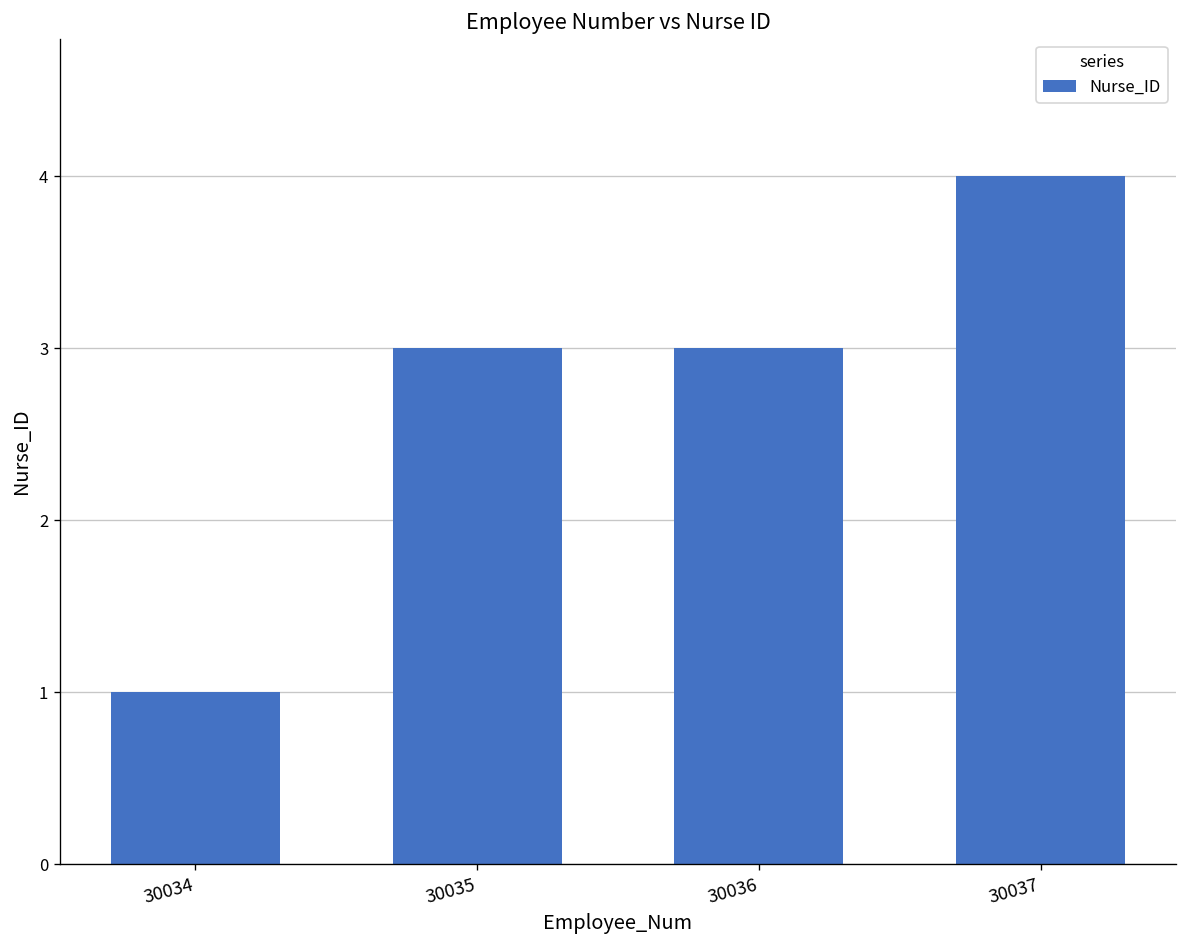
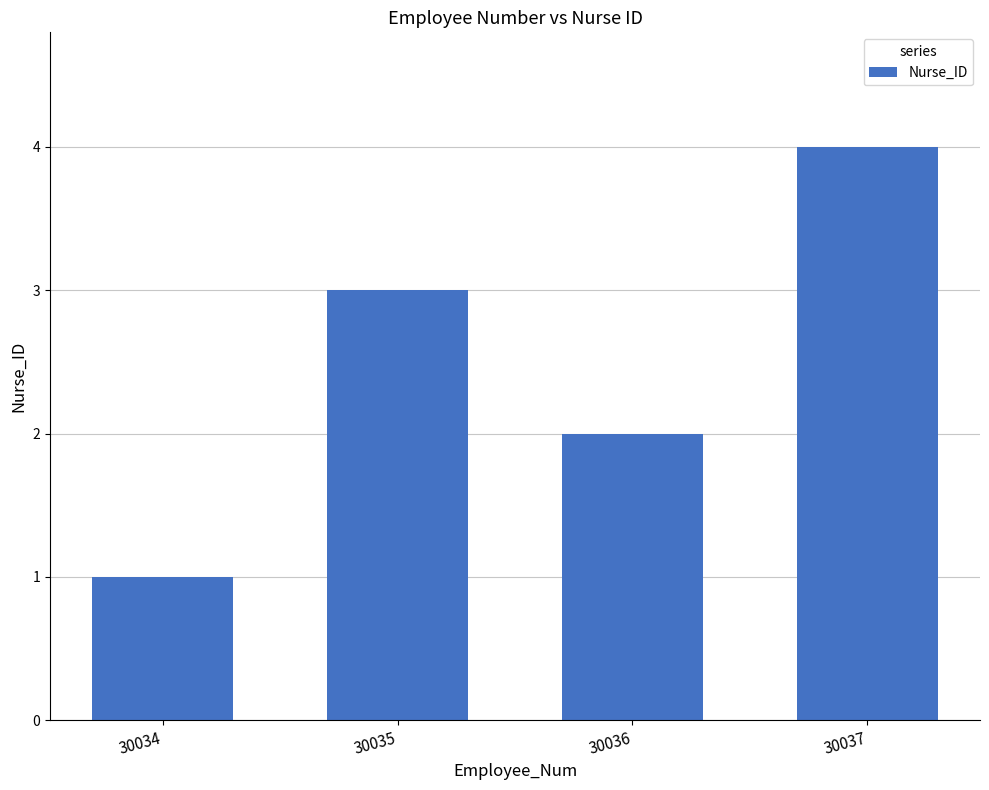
30036: 3 -> 2
